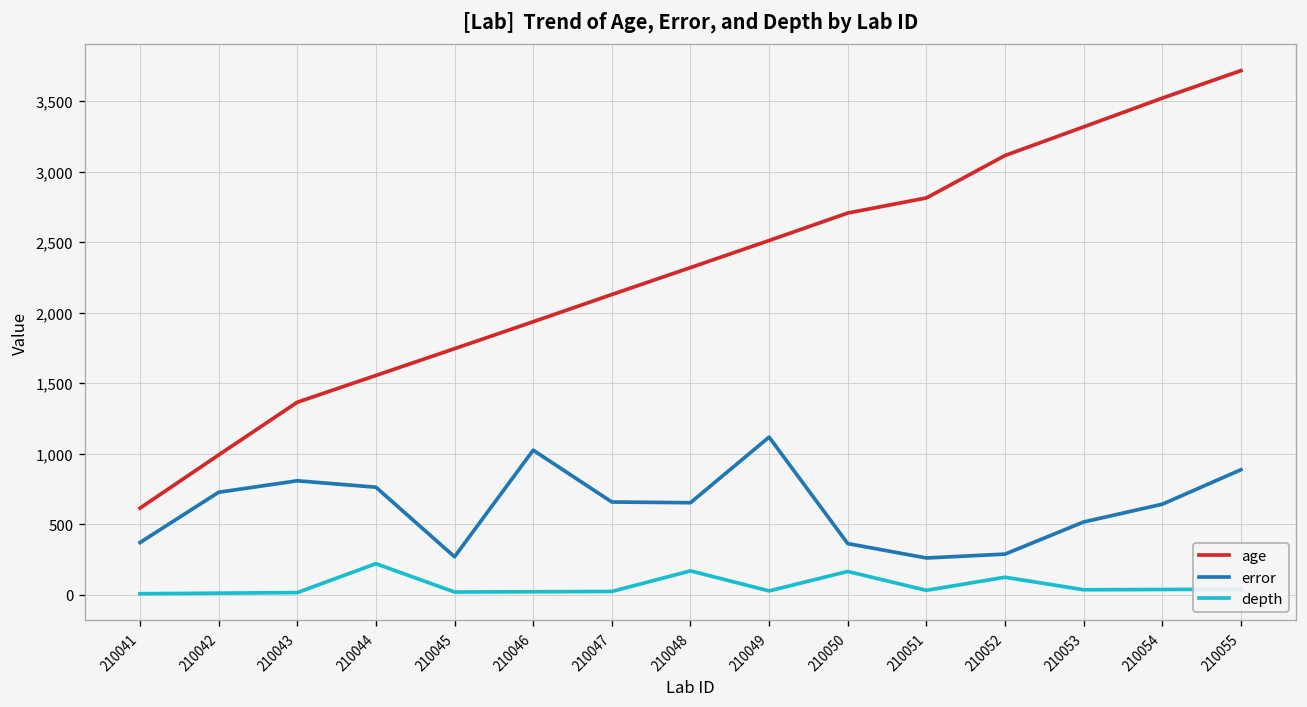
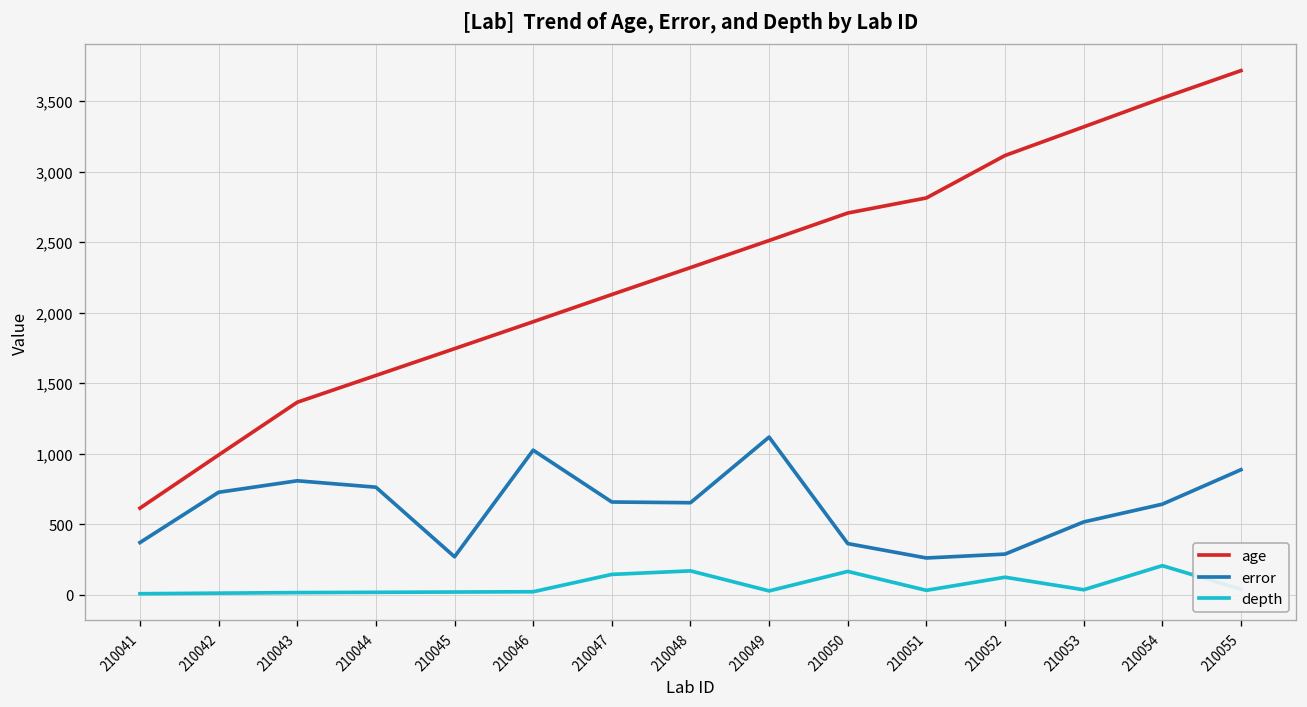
depth, 210044: 220 -> 20
depth, 210047: 20 -> 140
depth, 210054: 40 -> 210
